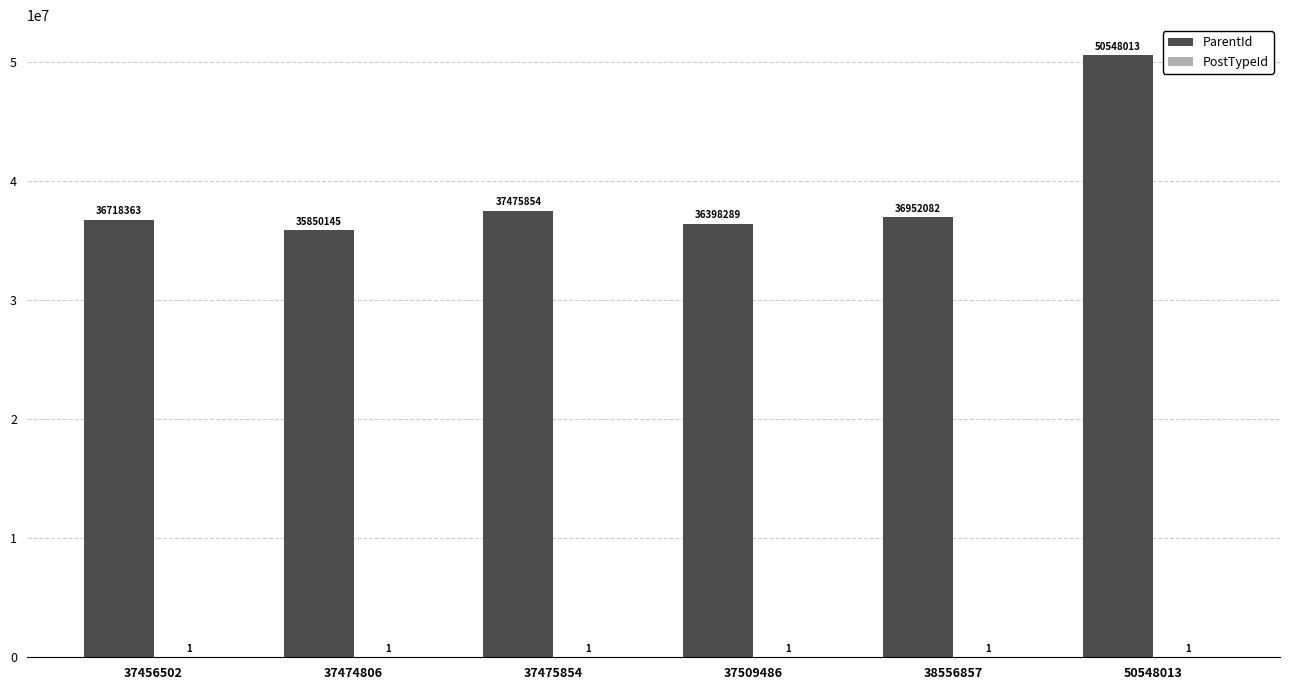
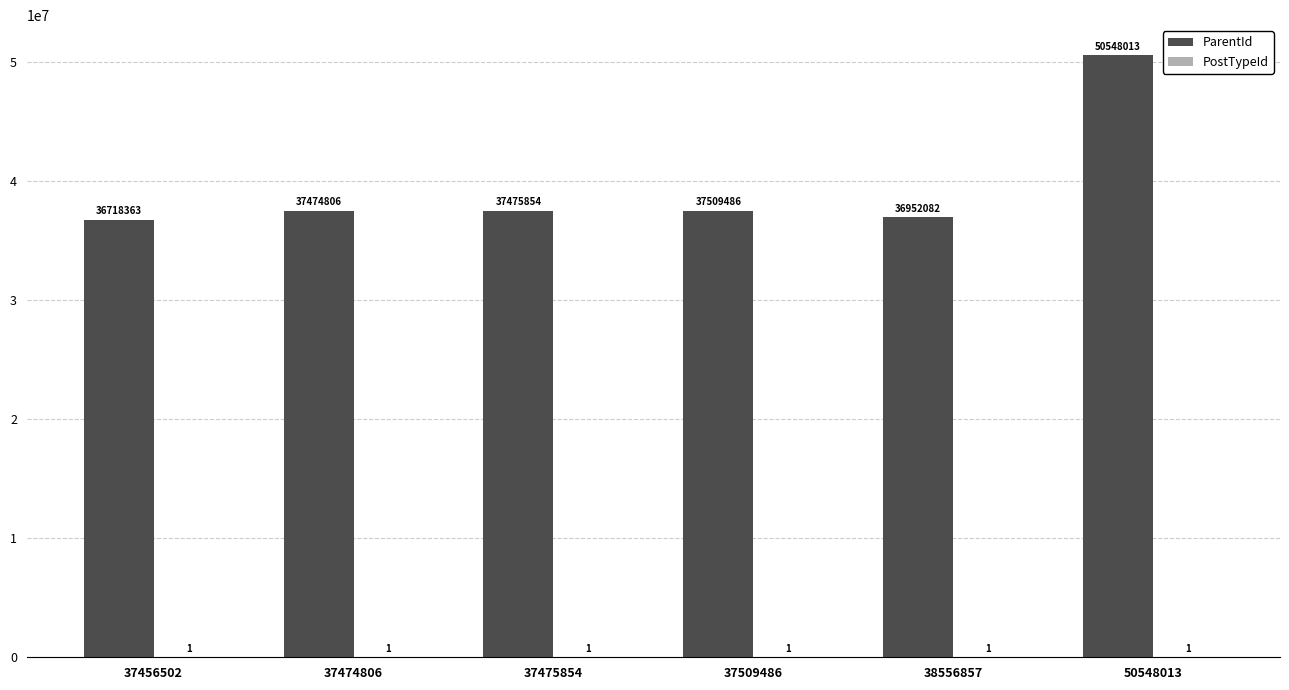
ParentId, 37474806: 35850145 -> 37474806
ParentId, 37509486: 36398289 -> 37509486
